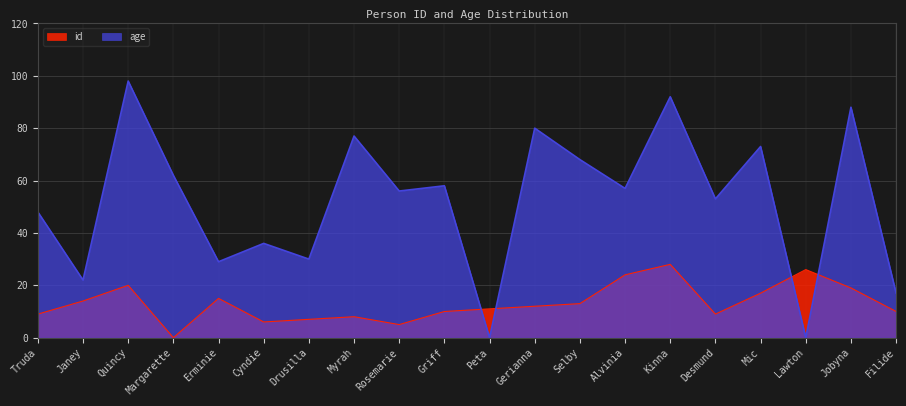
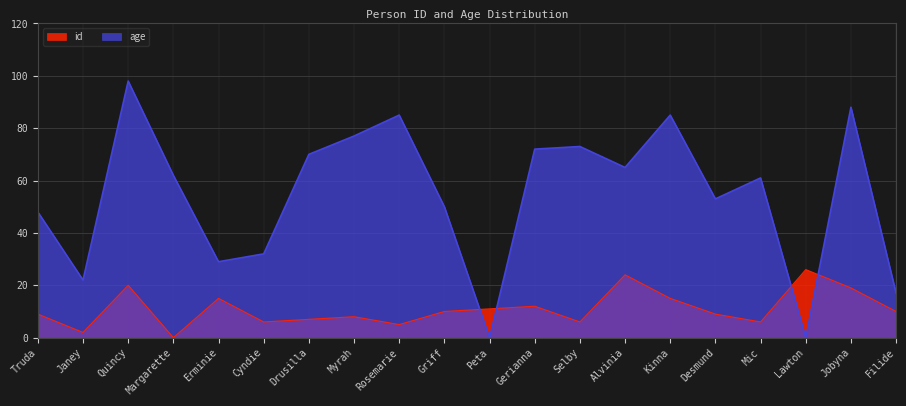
id, Janey: 14 -> 2
age, Cyndie: 36 -> 32
age, Drusilla: 30 -> 70
age, Rosemarie: 56 -> 85
age, Griff: 58 -> 50
age, Gerianna: 80 -> 72
id, Selby: 13 -> 6
age, Selby: 68 -> 73
age, Alvinia: 57 -> 65
id, Kinna: 28 -> 15
age, Kinna: 92 -> 85
id, Mic: 17 -> 6
age, Mic: 73 -> 61
